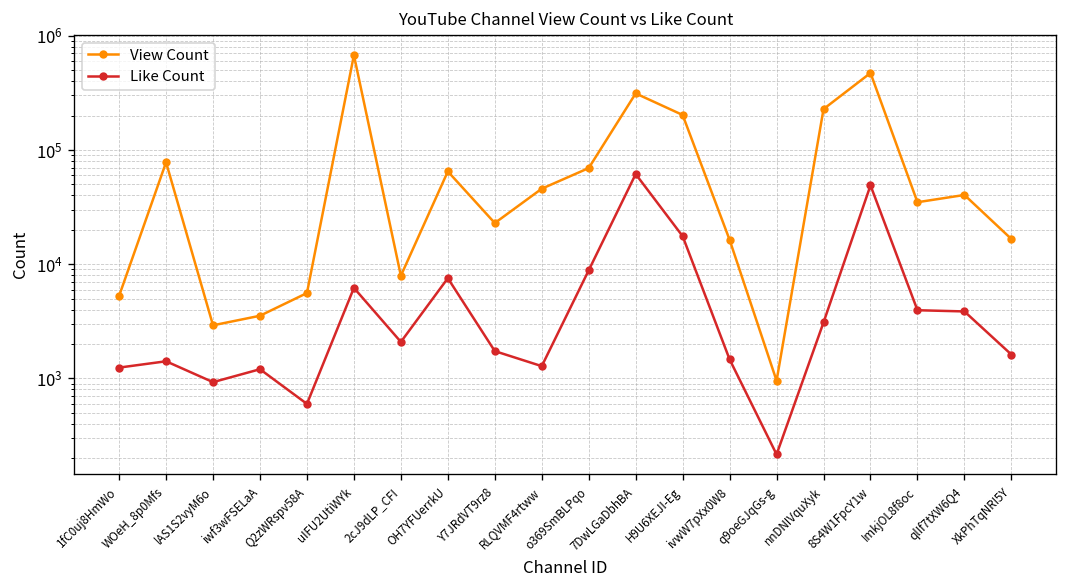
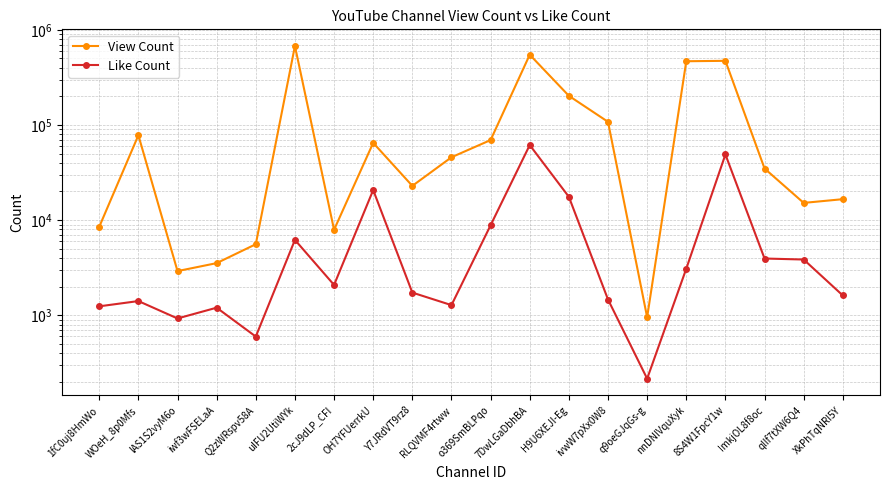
View Count, 1fC0uj8HmWo: 5000 -> 9000
Like Count, OH7YFUerrkU: 8000 -> 21000
View Count, 7DwLGaDbhBA: 310000 -> 500000
View Count, ivwW7pXx0W8: 16000 -> 110000
View Count, nnDNIVquXyk: 230000 -> 500000
View Count, qlIf7tXW6Q4: 40000 -> 15000
